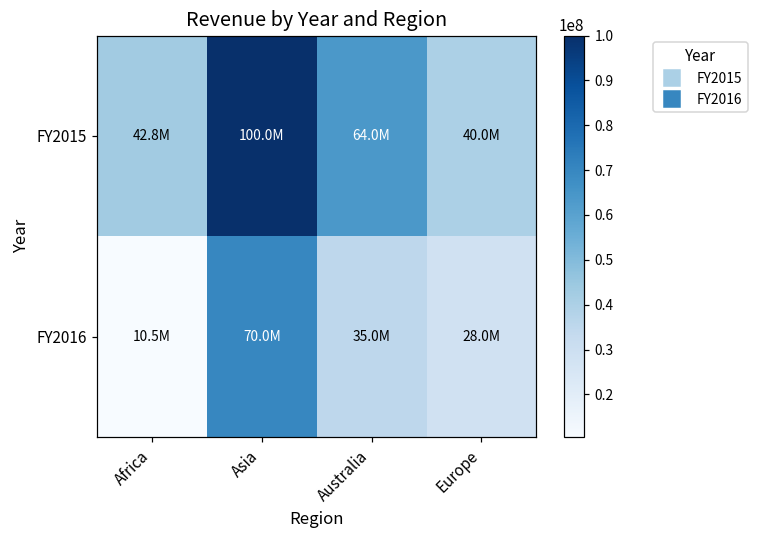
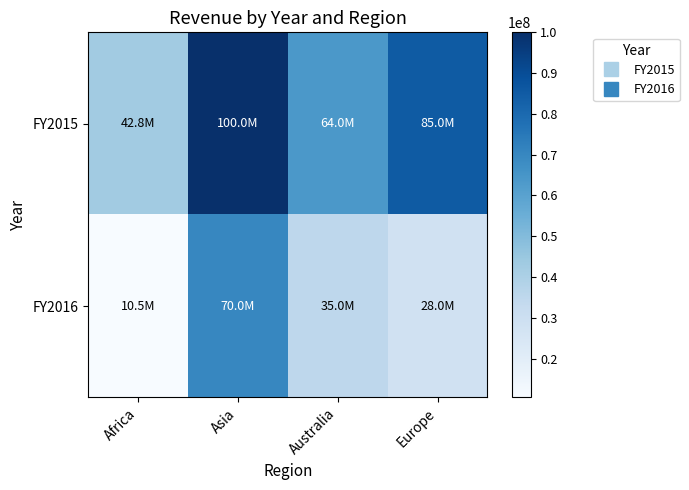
FY2015, Europe: 40.0M -> 85.0M
